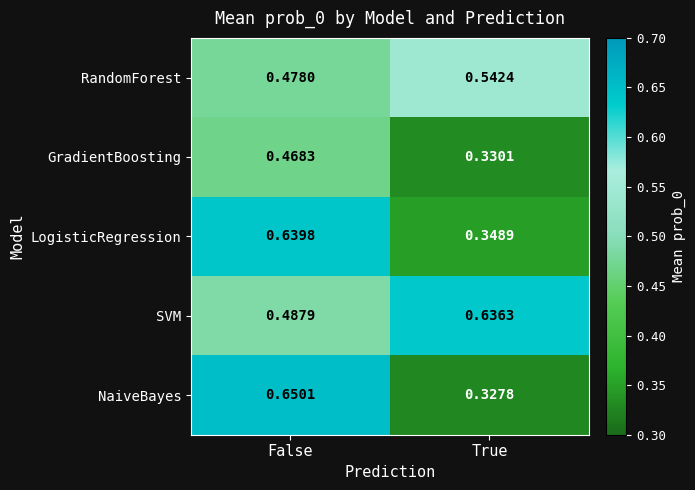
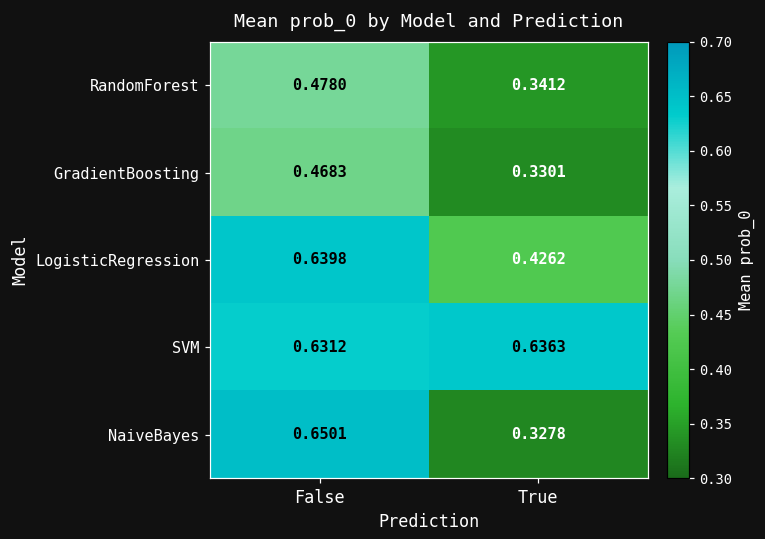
RandomForest, True: 0.5424 -> 0.3412
LogisticRegression, True: 0.3489 -> 0.4262
SVM, False: 0.4879 -> 0.6312
